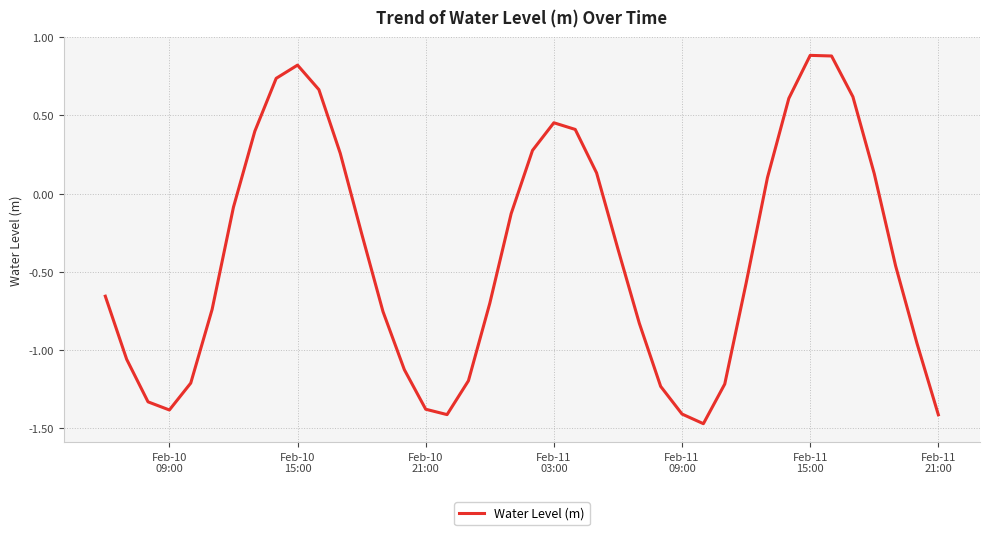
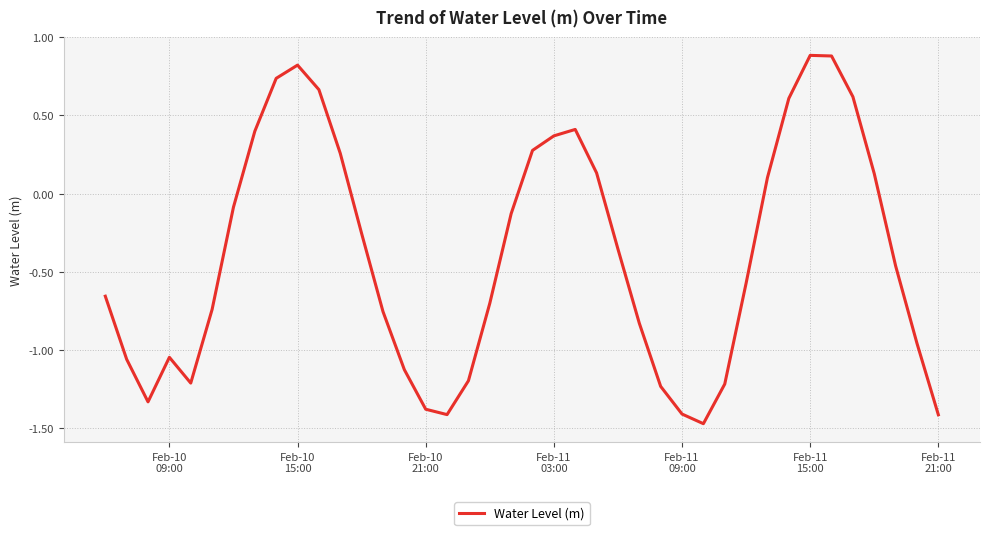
Feb-10 09:00: -1.38 -> -1.05
Feb-11 03:00: 0.45 -> 0.37
